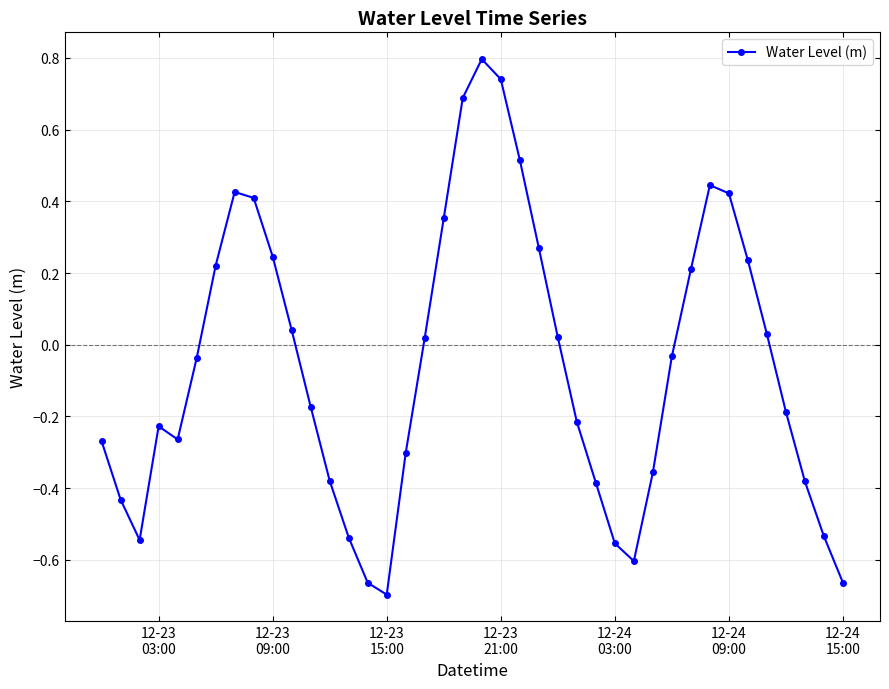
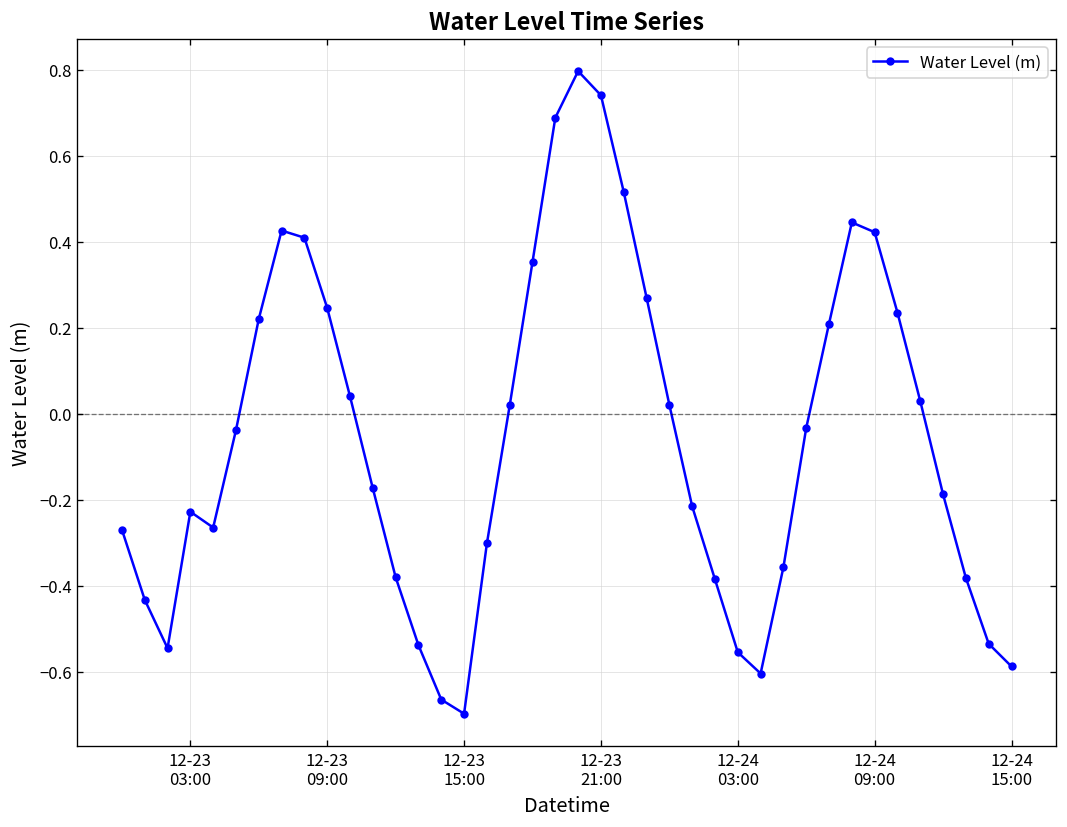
12-24 15:00: -0.66 -> -0.59
